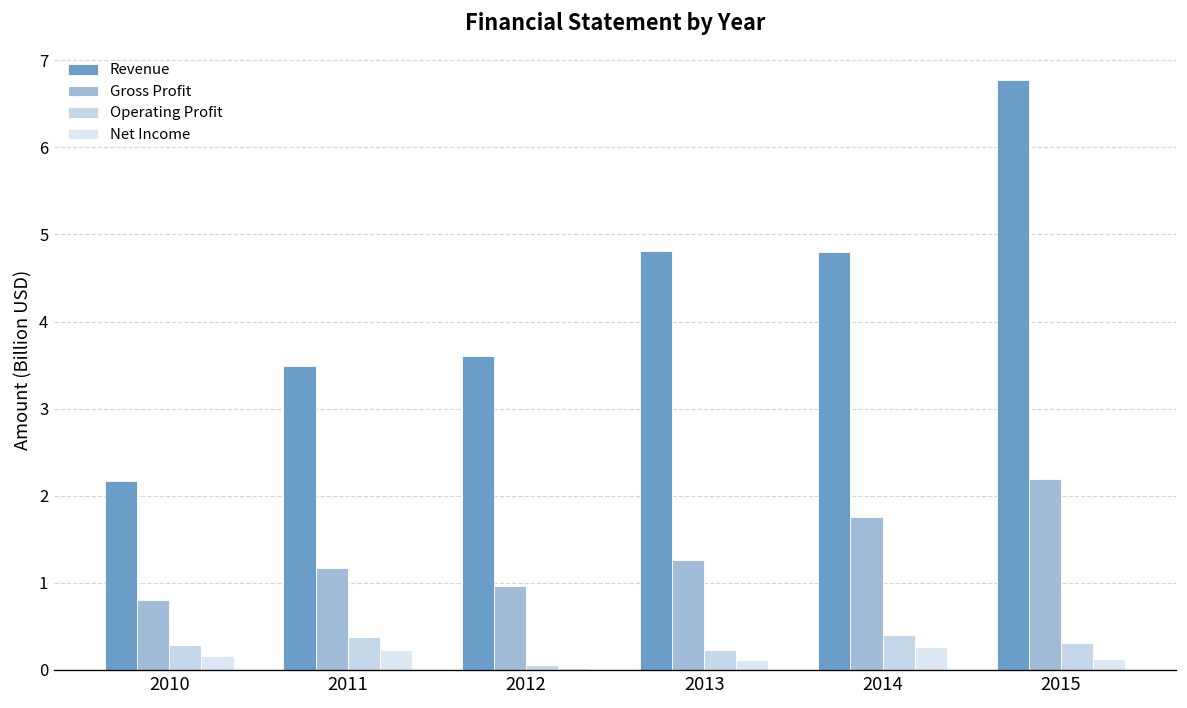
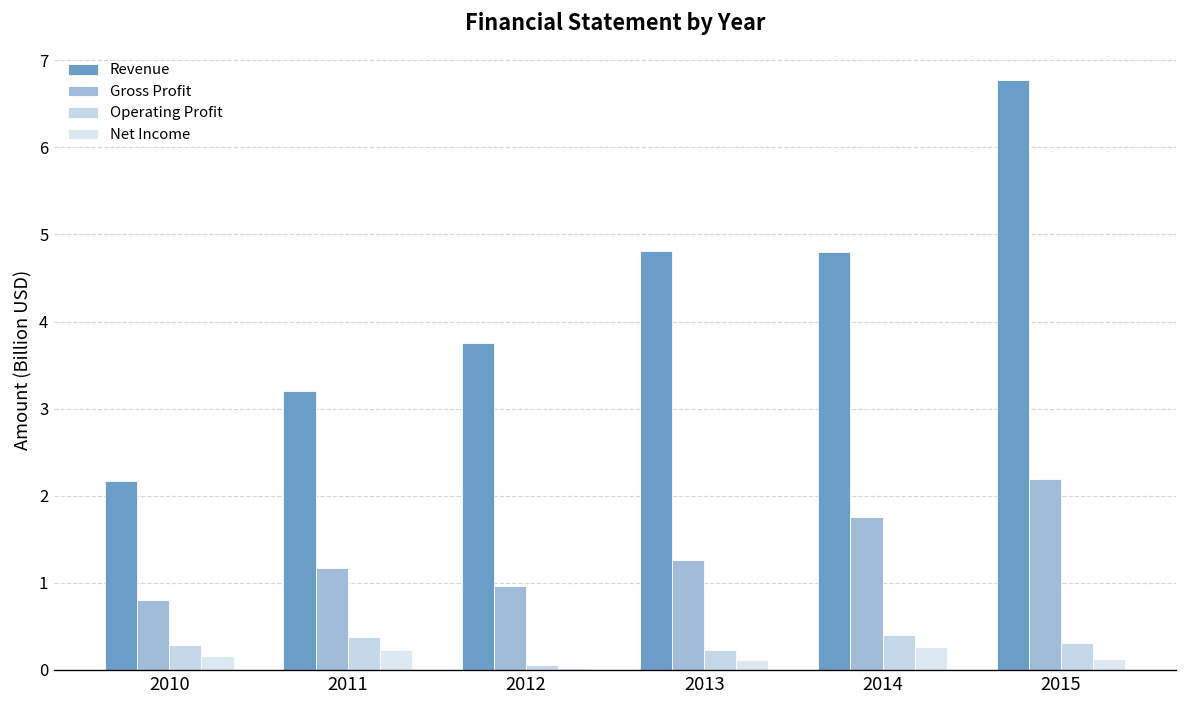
Revenue, 2011: 3.5 -> 3.2
Revenue, 2012: 3.6 -> 3.8
